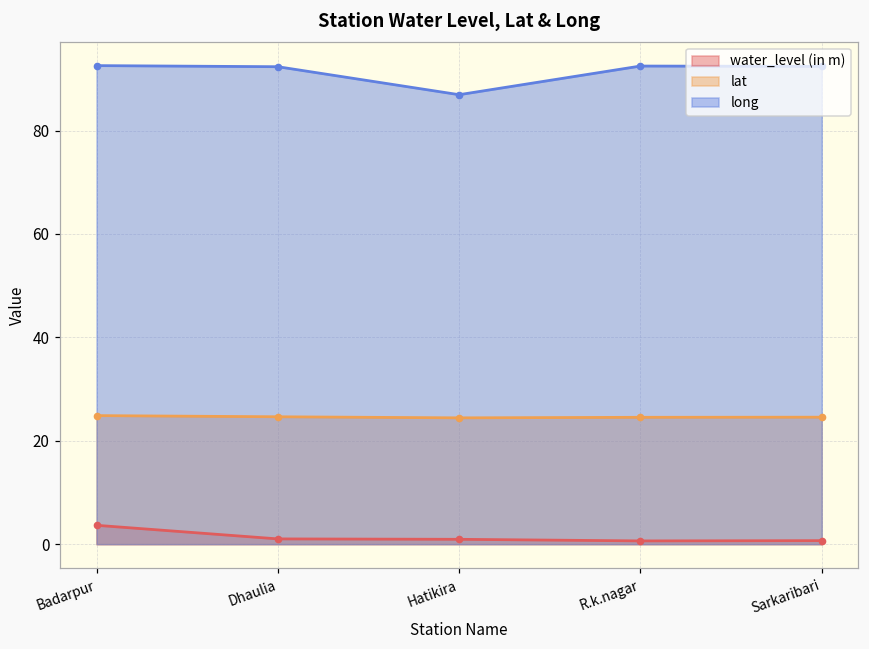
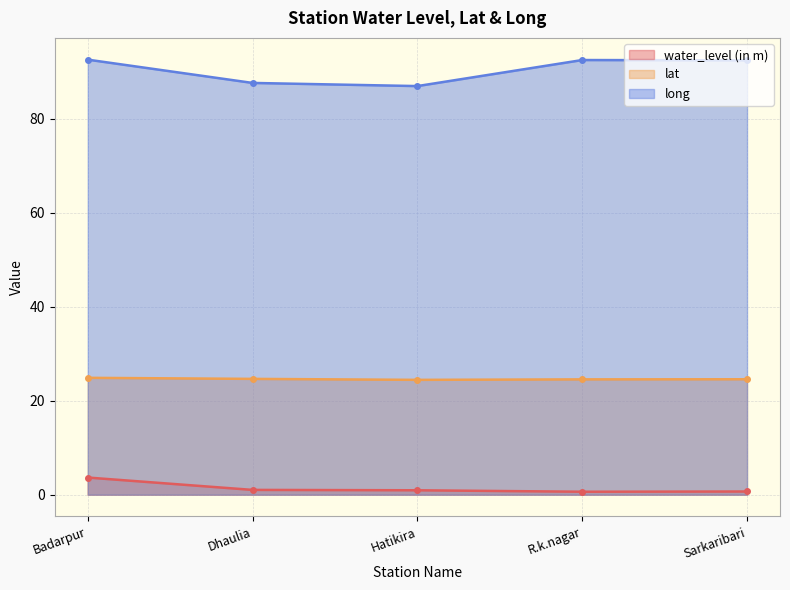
long, Dhaulia: 92 -> 88
